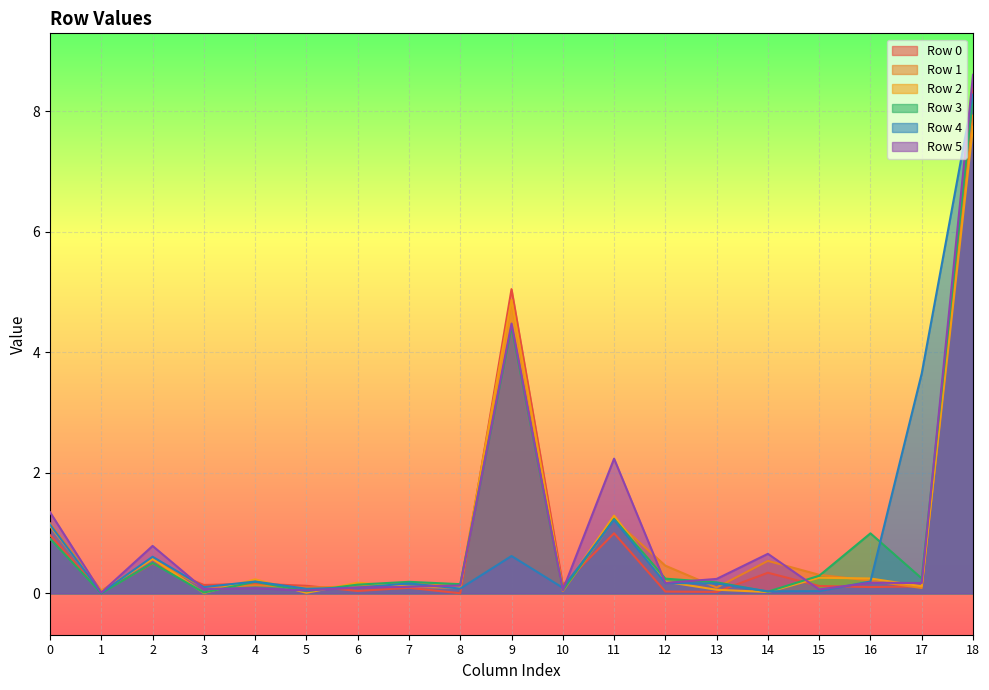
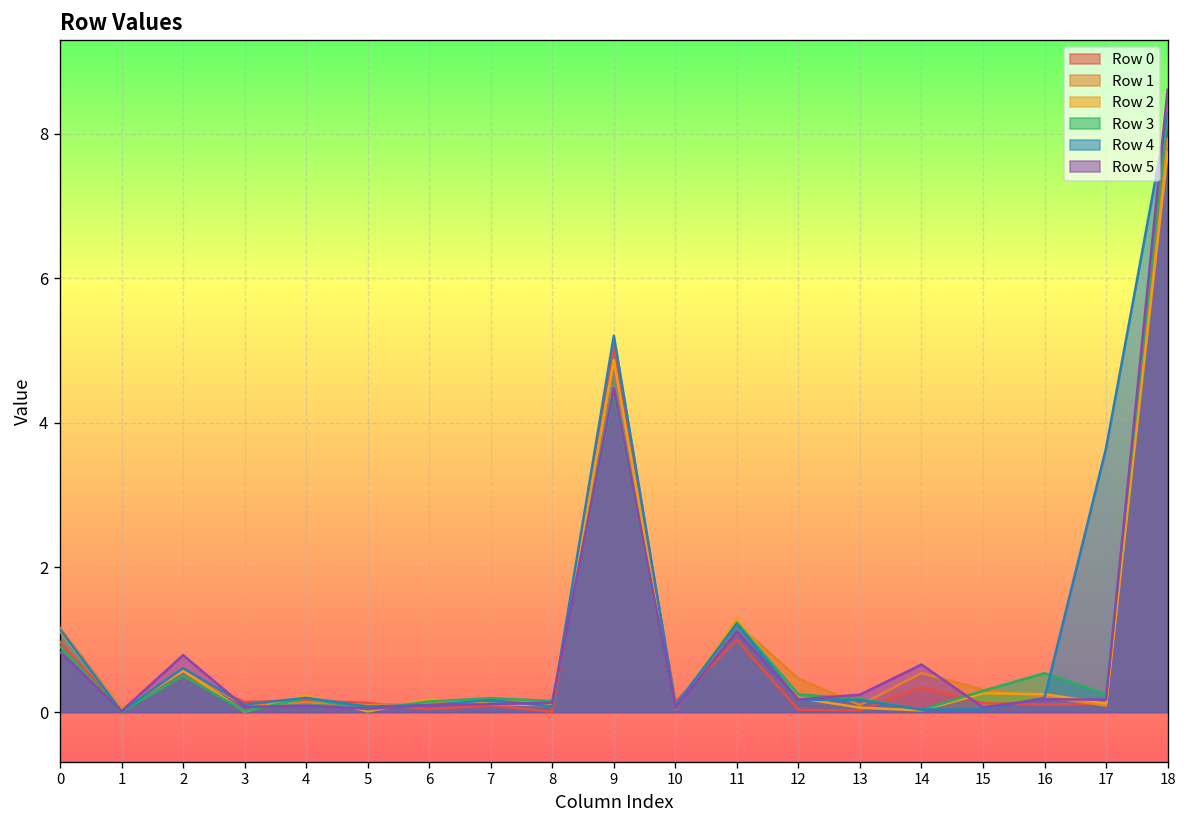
Row 5, 0: 1.3 -> 0.8
Row 4, 9: 0.6 -> 5.2
Row 5, 11: 2.2 -> 1.1
Row 3, 16: 1.0 -> 0.5
